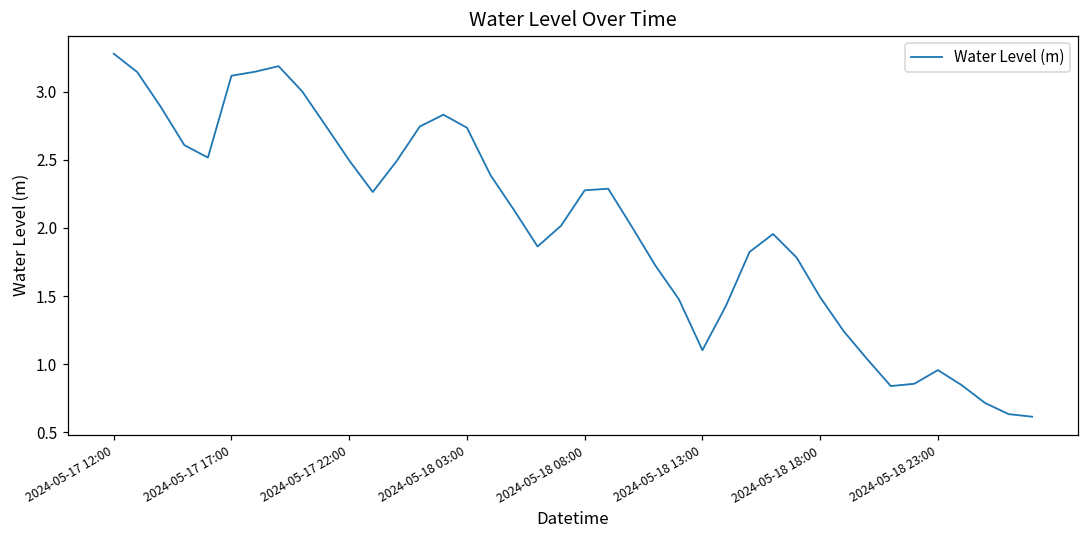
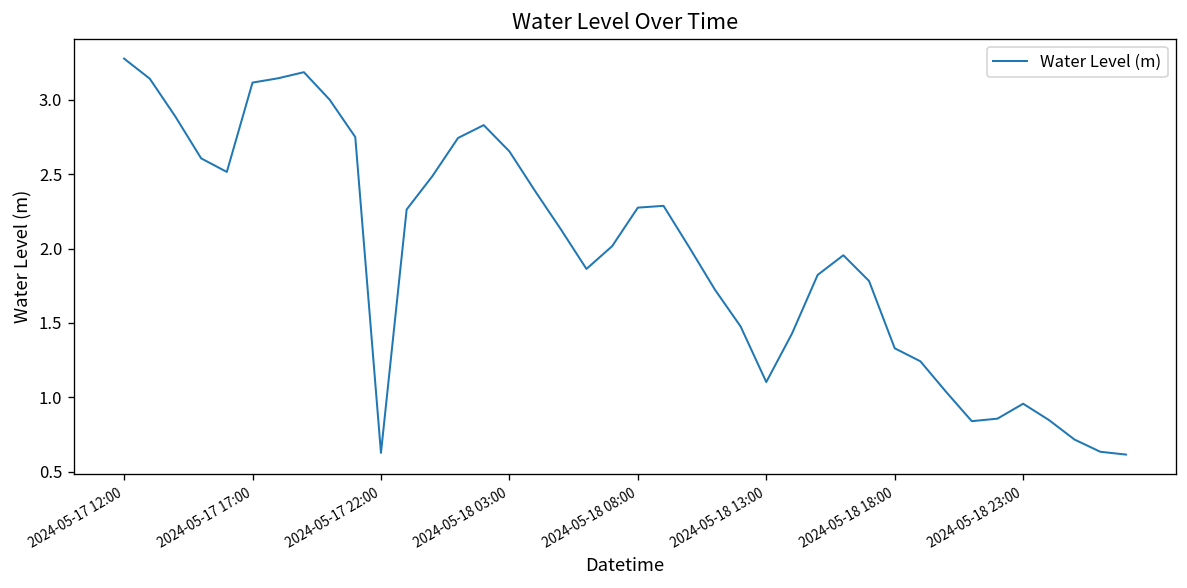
2024-05-17 22:00: 2.49 -> 0.63
2024-05-18 03:00: 2.73 -> 2.65
2024-05-18 18:00: 1.49 -> 1.33
